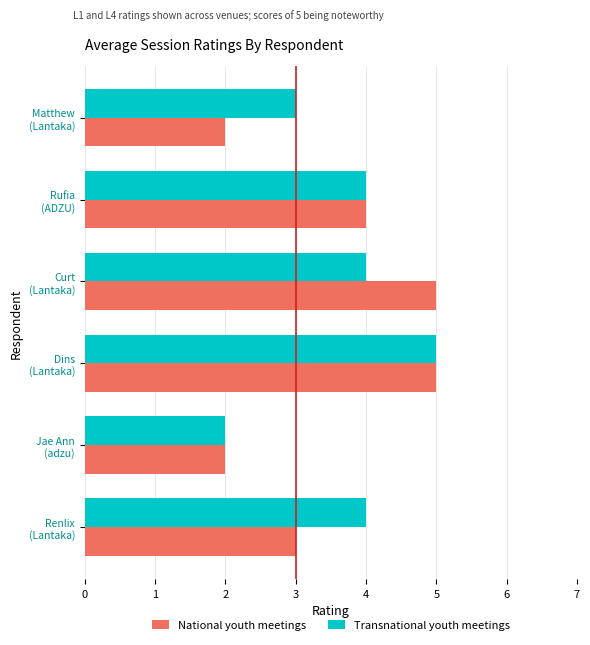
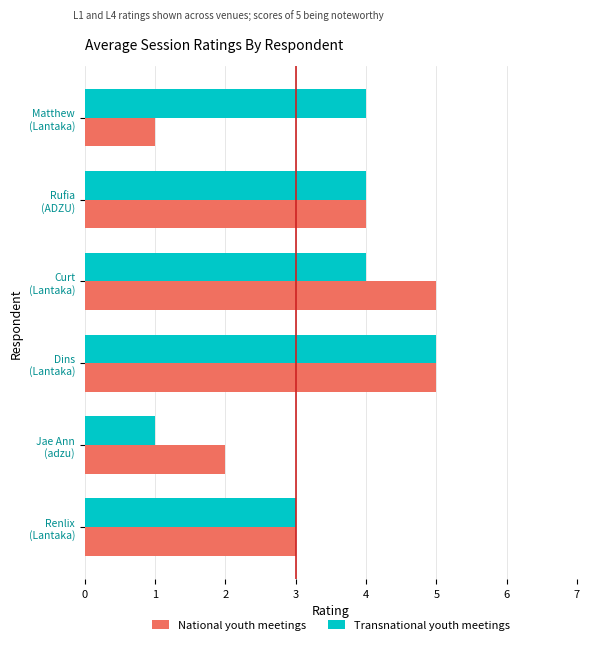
Transnational youth meetings, Matthew (Lantaka): 3 -> 4
National youth meetings, Matthew (Lantaka): 2 -> 1
Transnational youth meetings, Jae Ann (adzu): 2 -> 1
Transnational youth meetings, Renlix (Lantaka): 4 -> 3
